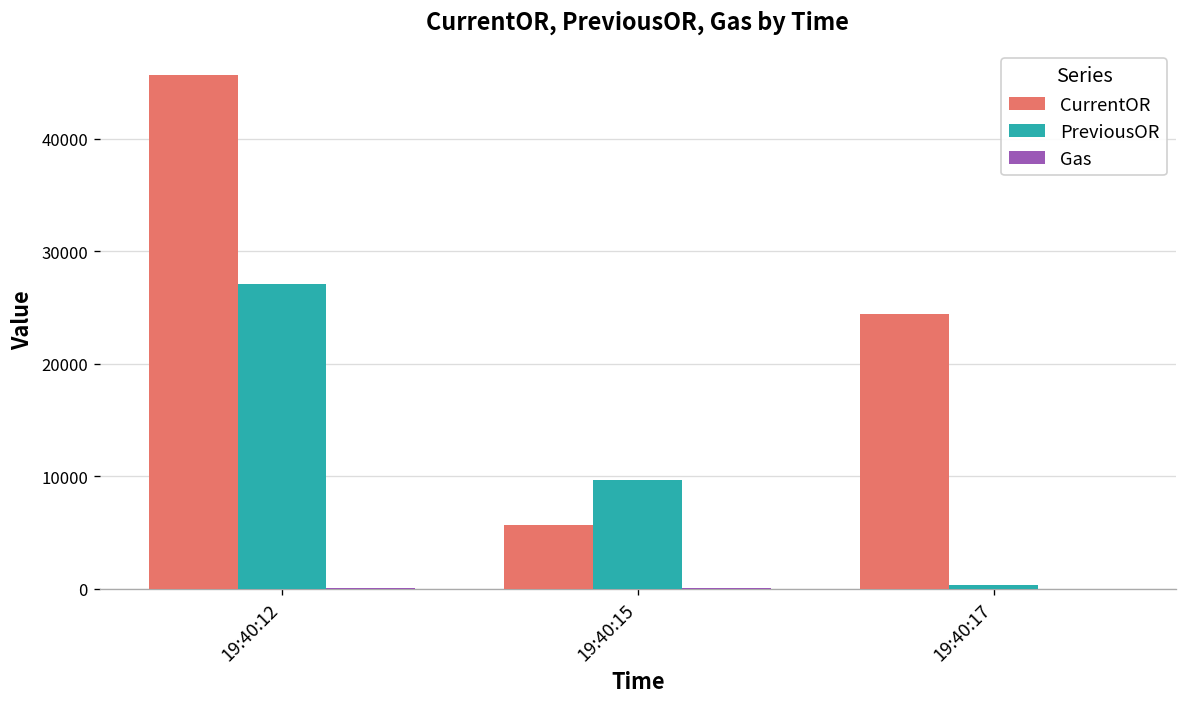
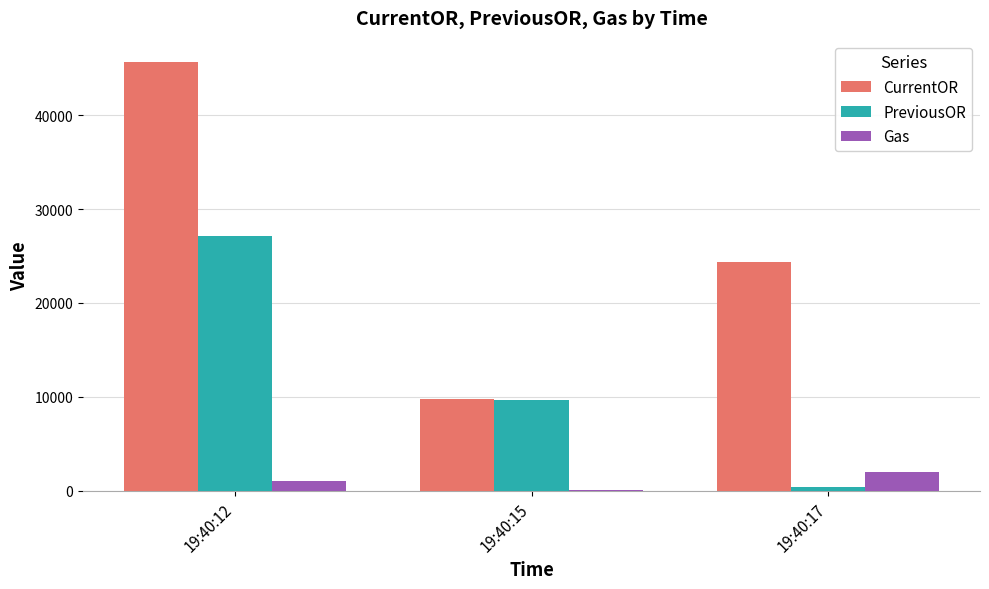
Gas, 19:40:12: 0 -> 1000
CurrentOR, 19:40:15: 6000 -> 10000
Gas, 19:40:17: 0 -> 2000
